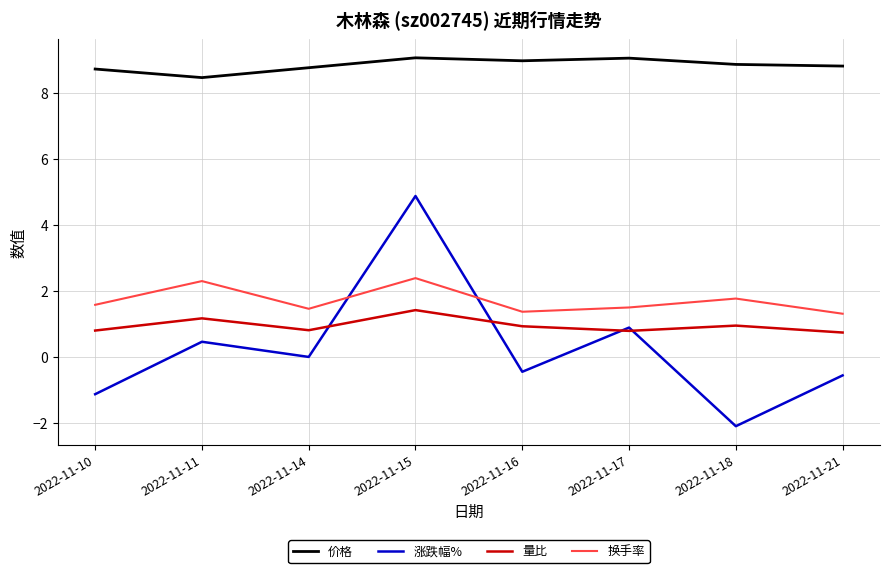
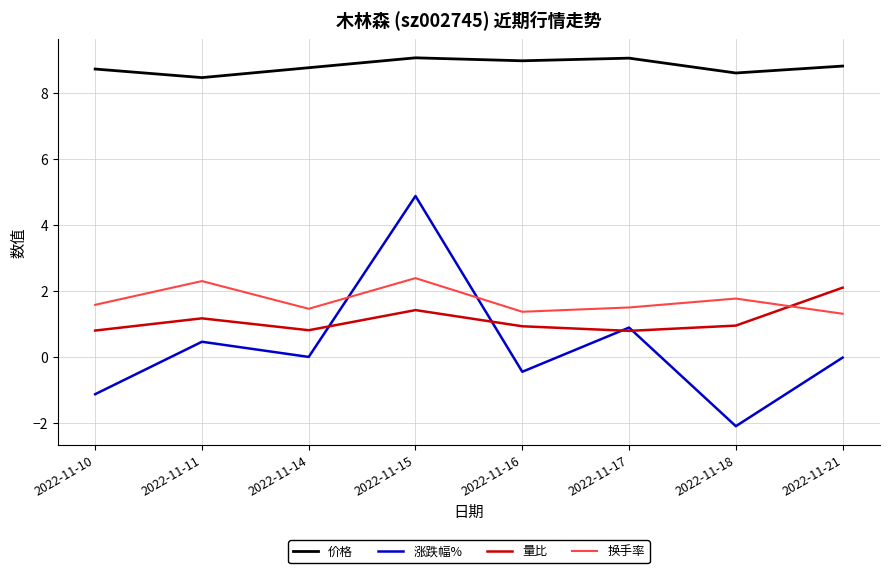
价格, 2022-11-18: 8.9 -> 8.6
涨跌幅%, 2022-11-21: -0.6 -> 0.0
量比, 2022-11-21: 0.7 -> 2.1
